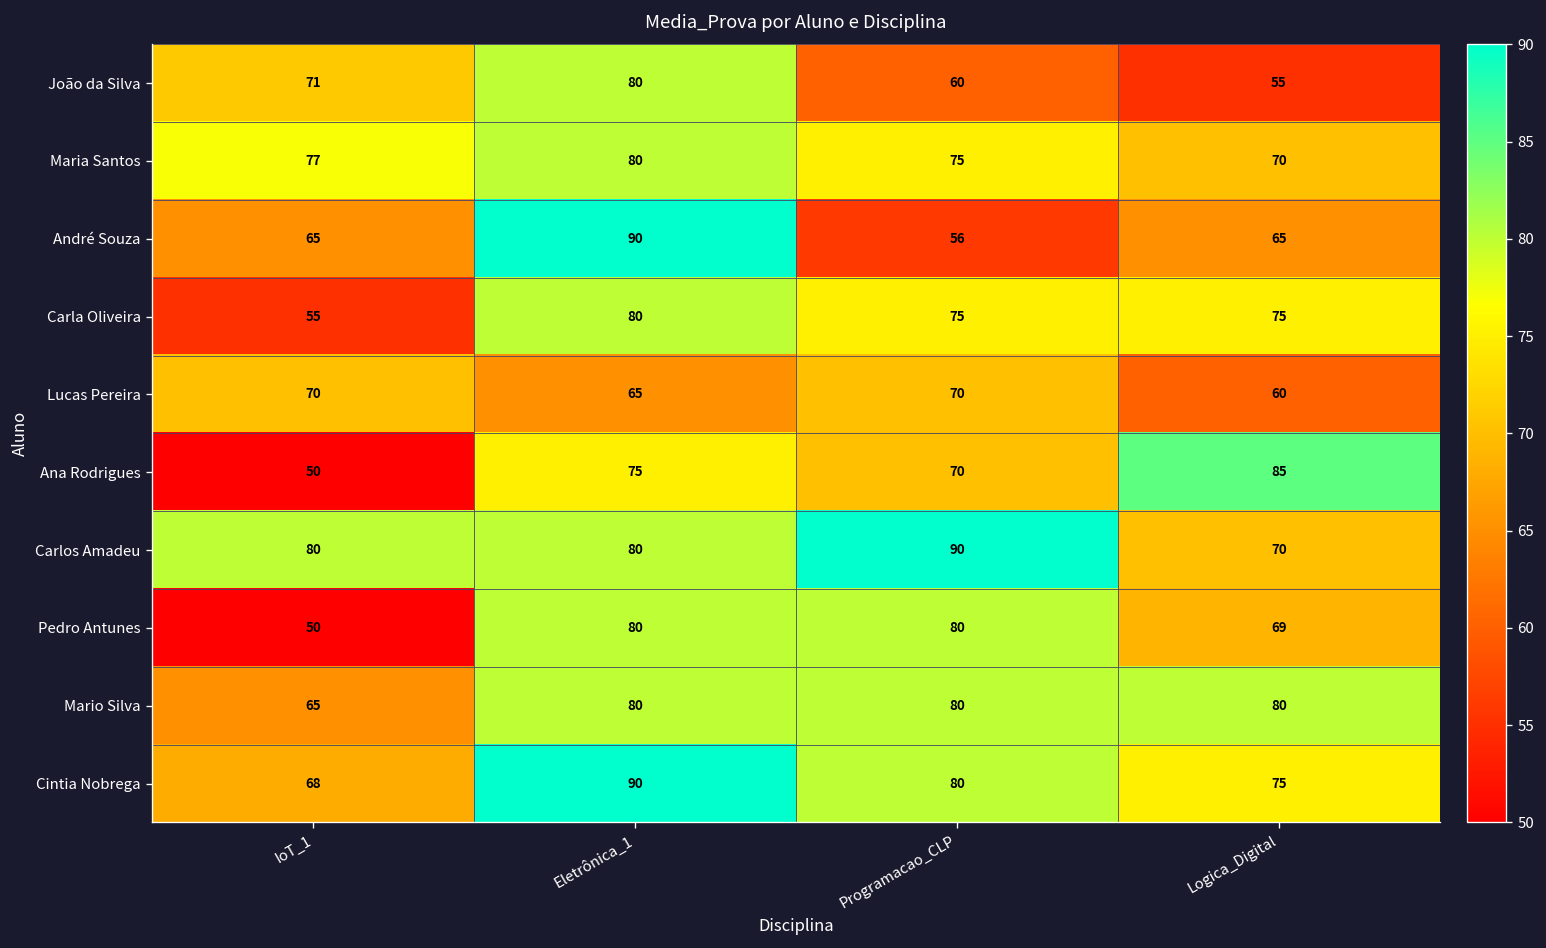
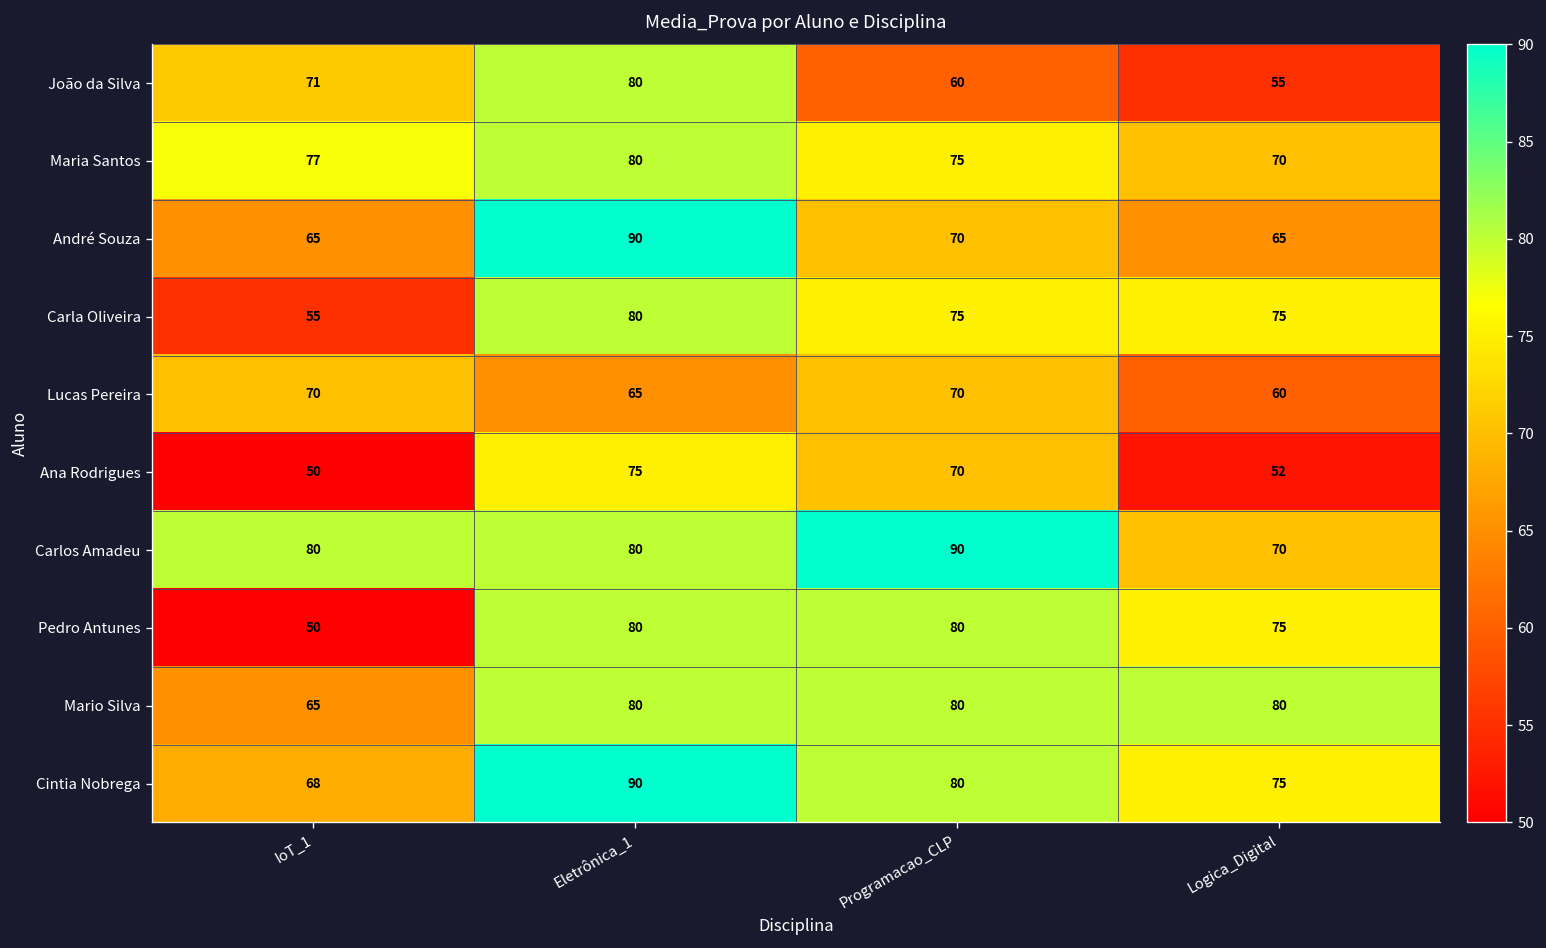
André Souza, Programacao_CLP: 56 -> 70
Ana Rodrigues, Logica_Digital: 85 -> 52
Pedro Antunes, Logica_Digital: 69 -> 75
